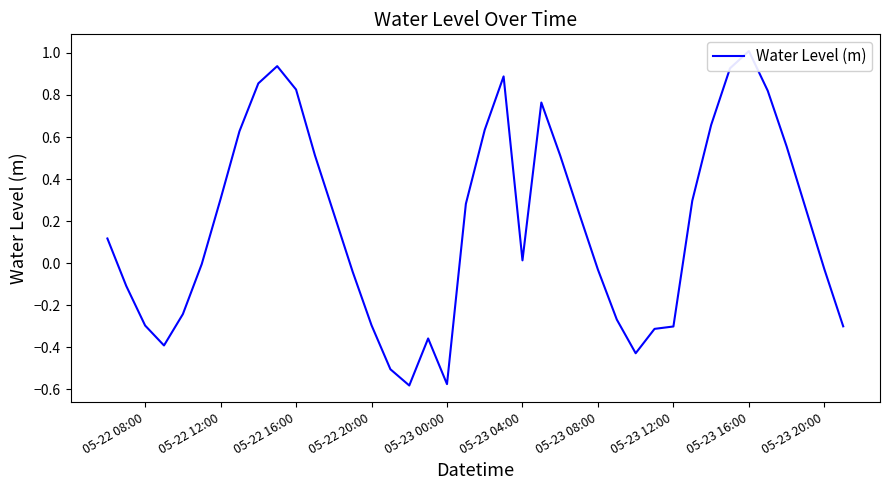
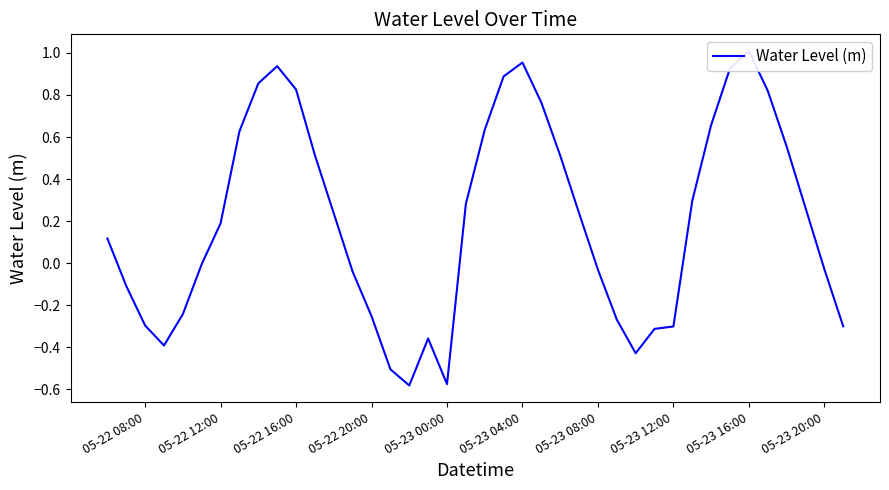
05-22 12:00: 0.31 -> 0.19
05-22 20:00: -0.30 -> -0.25
05-23 04:00: 0.01 -> 0.95
